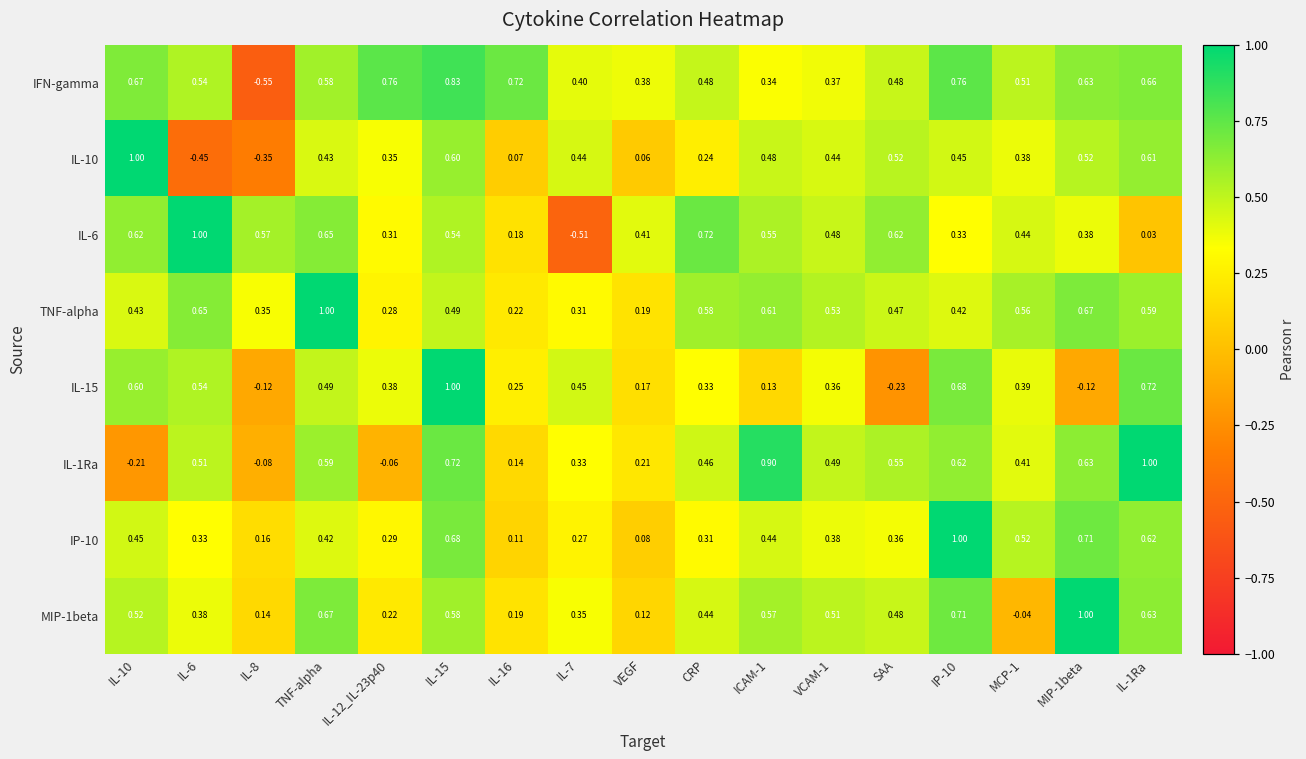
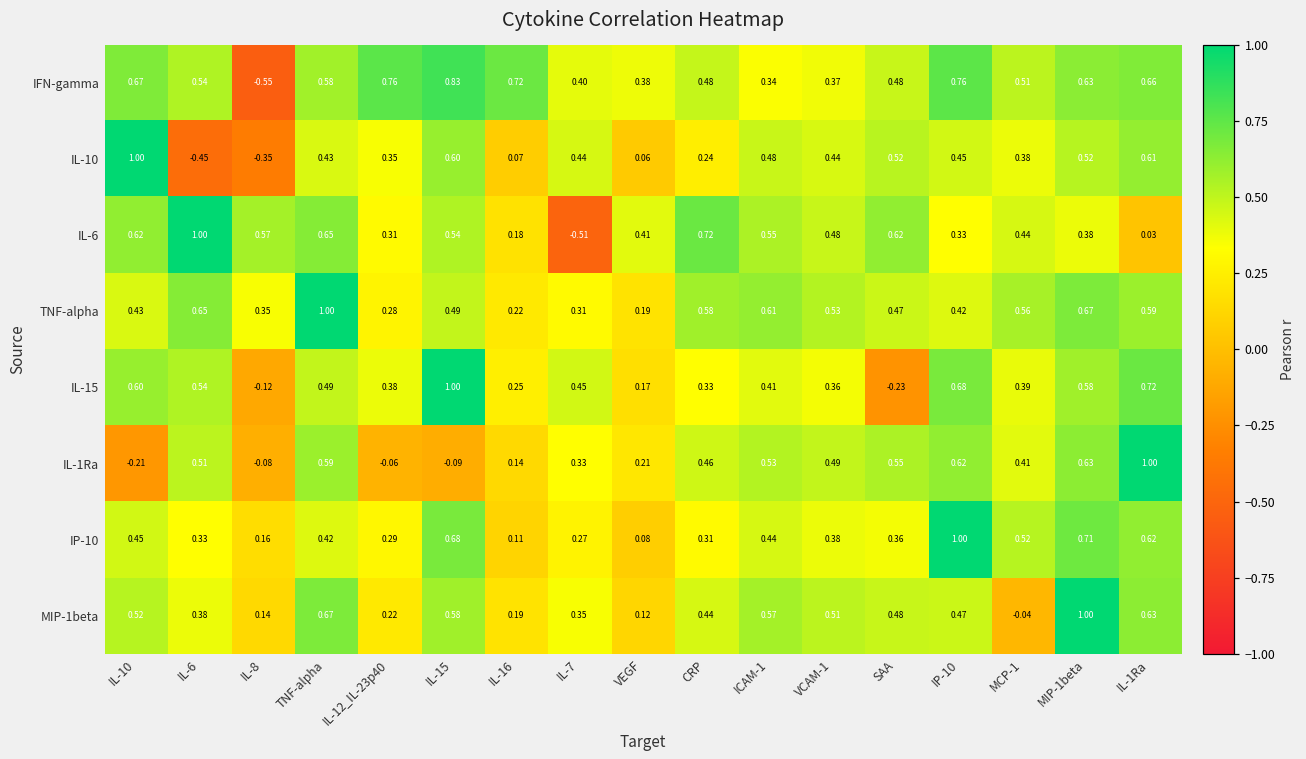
IL-15, ICAM-1: 0.13 -> 0.41
IL-15, MIP-1beta: -0.12 -> 0.58
IL-1Ra, IL-15: 0.72 -> -0.09
IL-1Ra, ICAM-1: 0.90 -> 0.53
MIP-1beta, IP-10: 0.71 -> 0.47
